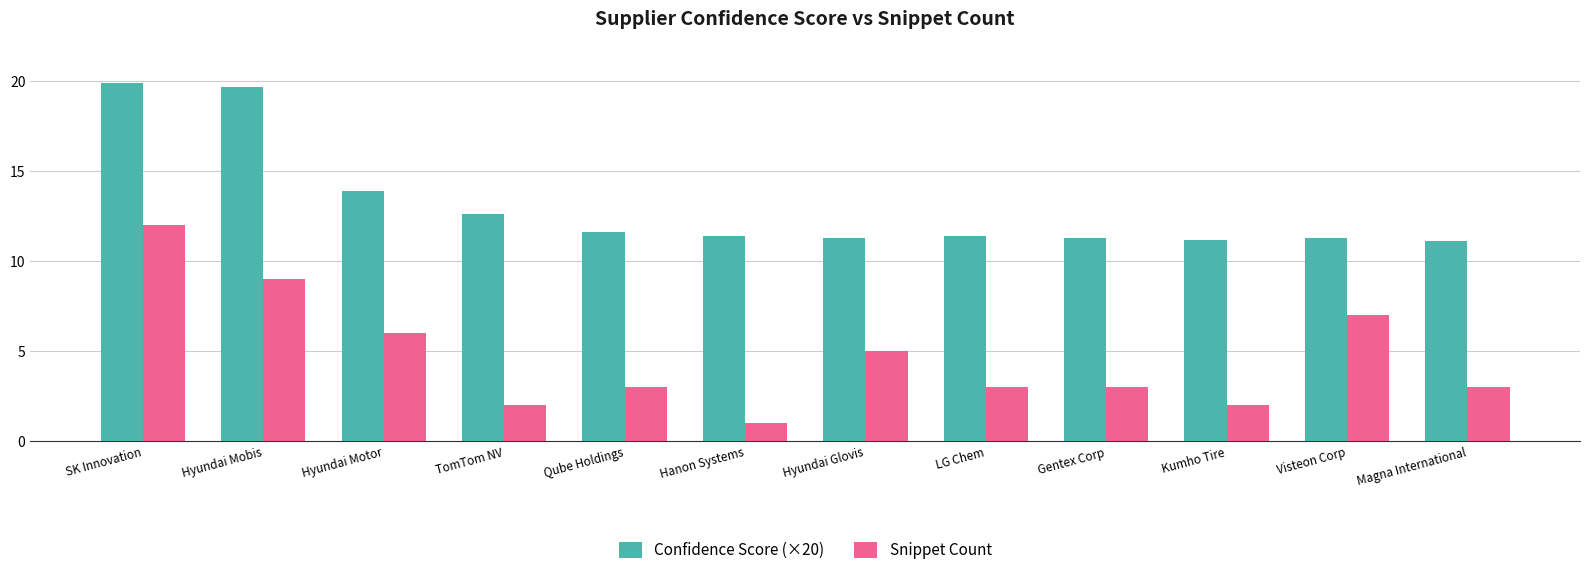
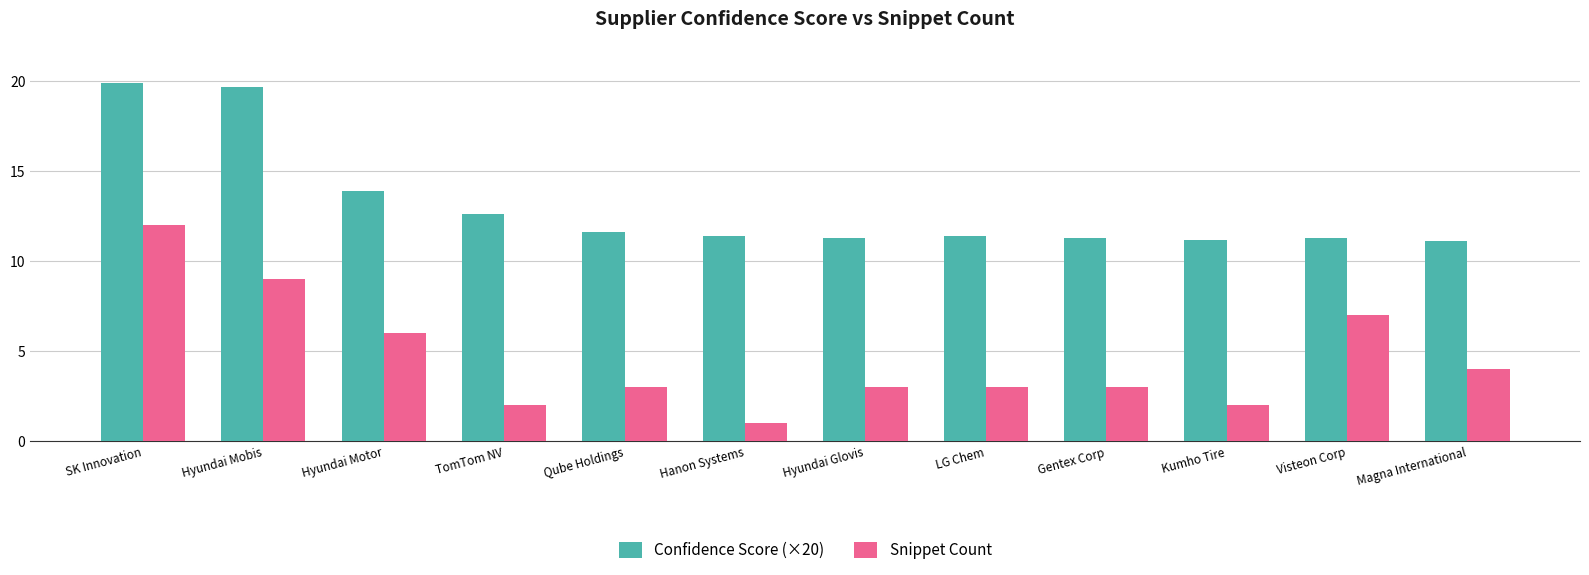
Snippet Count, Hyundai Glovis: 5 -> 3
Snippet Count, Magna International: 3 -> 4
